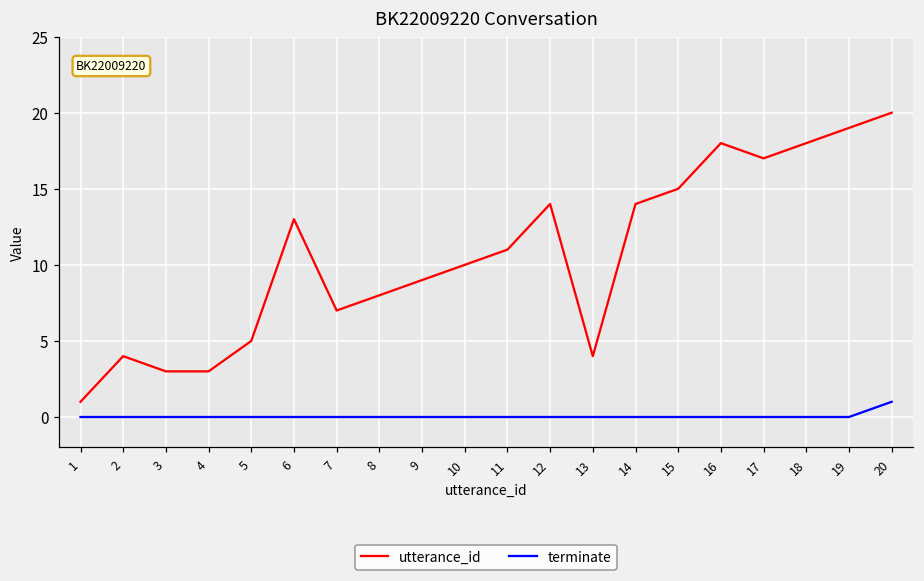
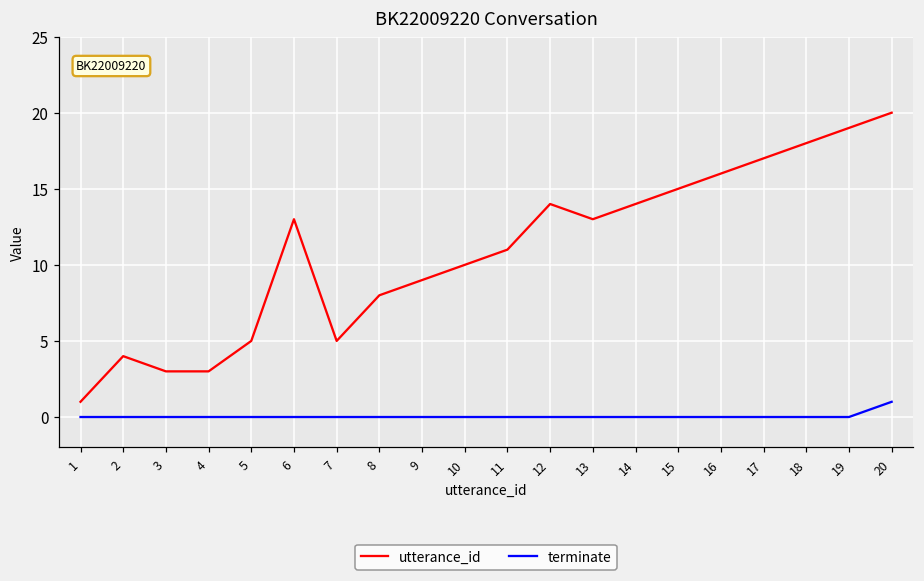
utterance_id, 7: 7 -> 5
utterance_id, 13: 4 -> 13
utterance_id, 16: 18 -> 16
